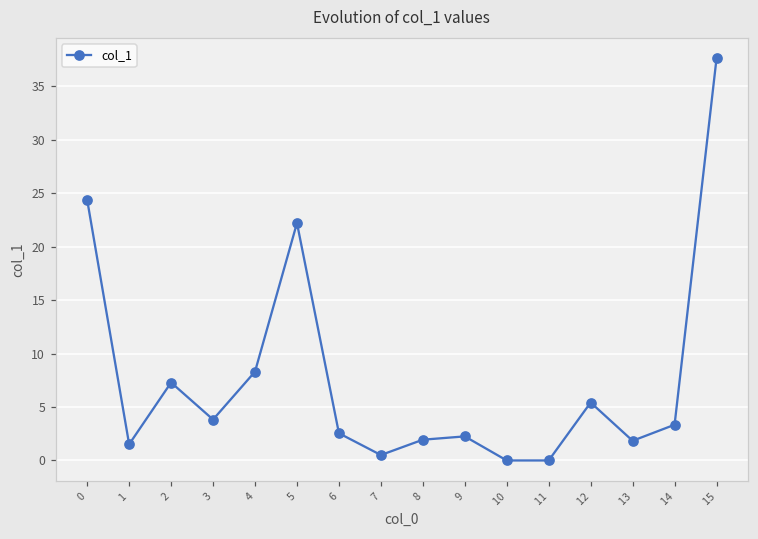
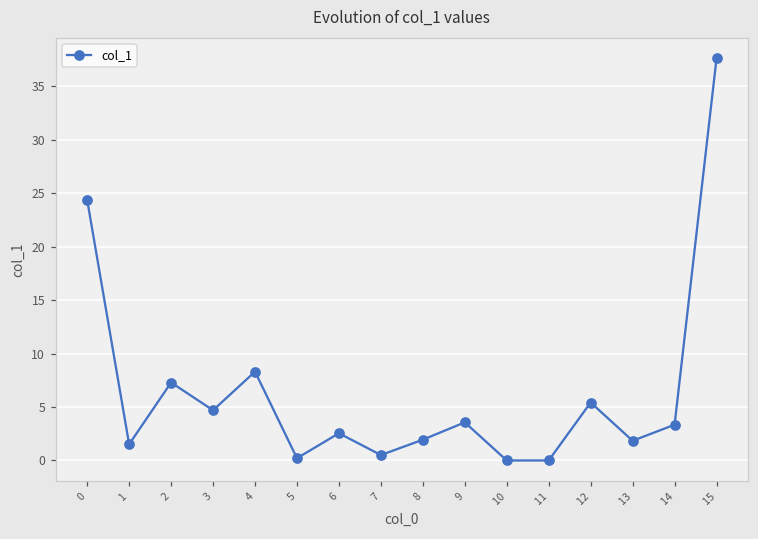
3: 4 -> 5
5: 22 -> 0
9: 2 -> 4
